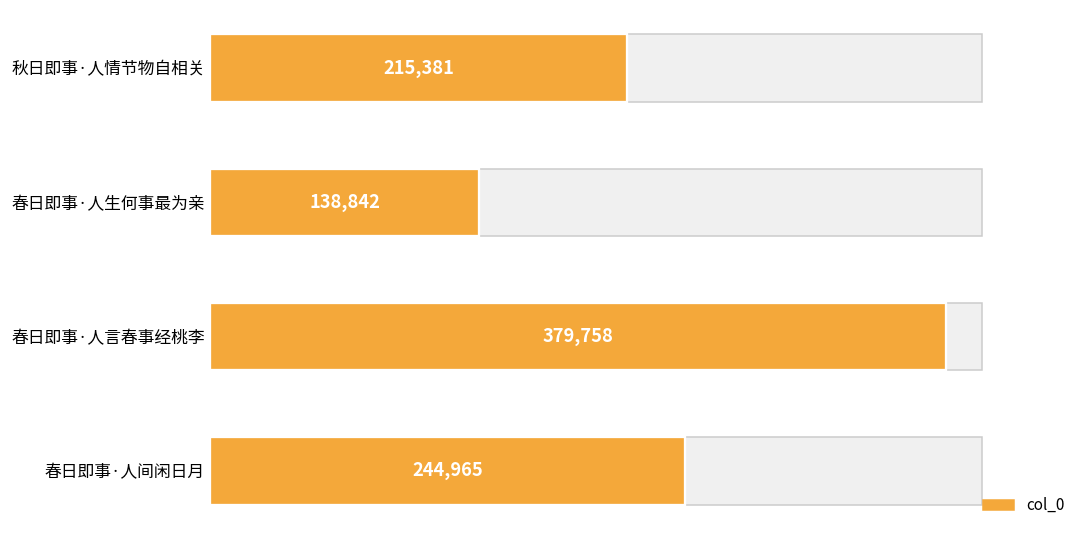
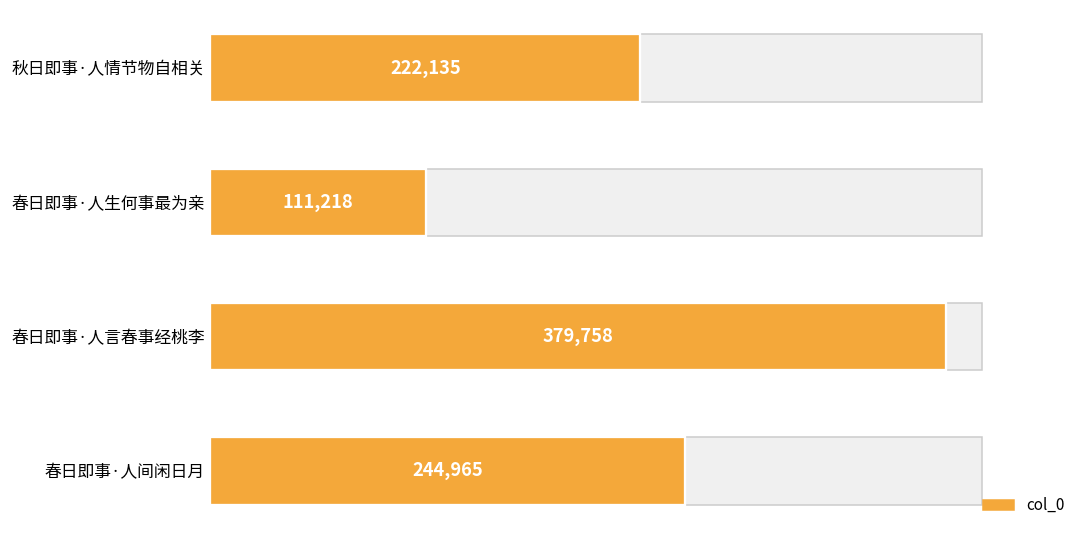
秋日即事·人情节物自相关: 215,381 -> 222,135
春日即事·人生何事最为亲: 138,842 -> 111,218
